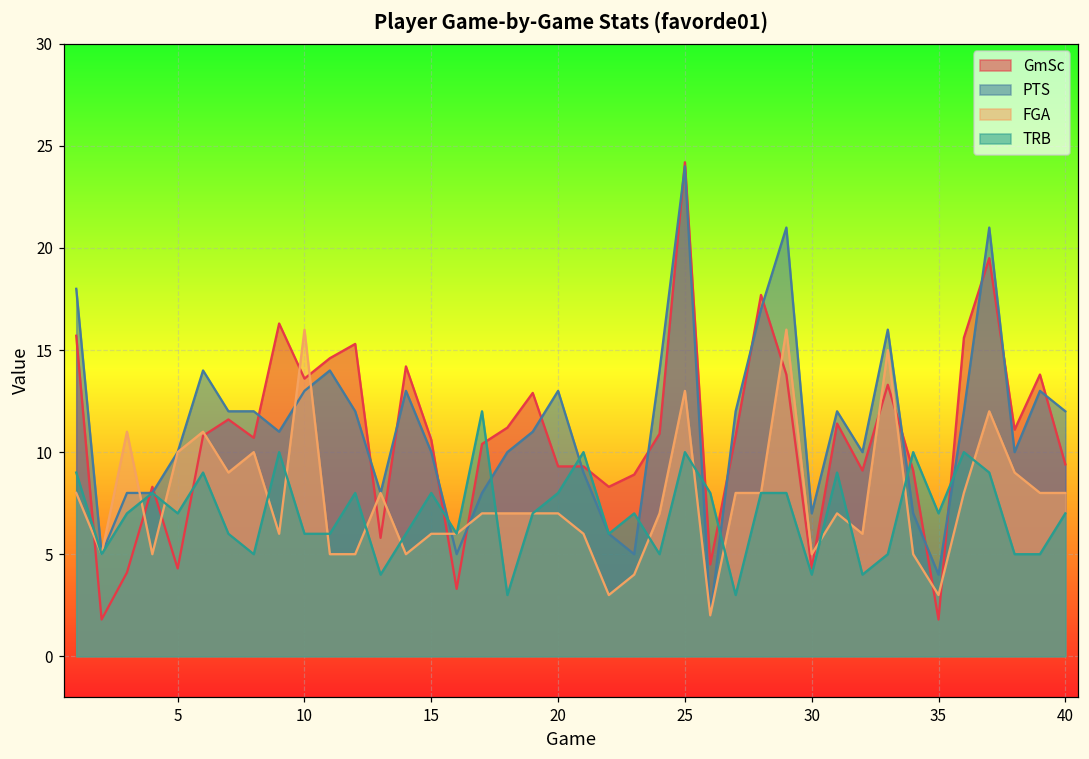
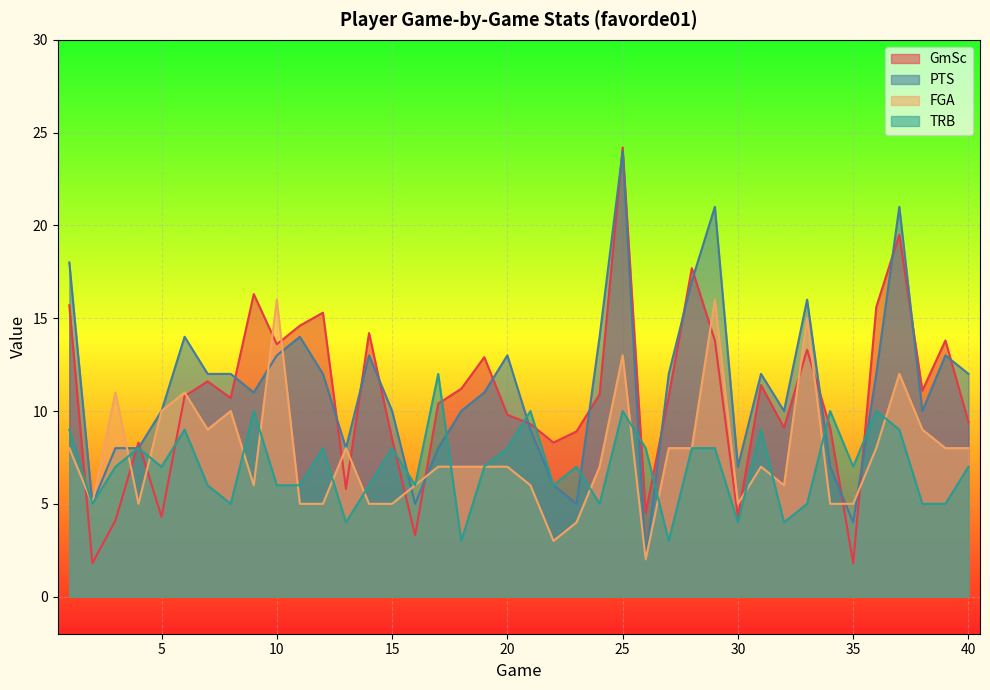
GmSc, 15: 10.6 -> 8.5
FGA, 15: 6 -> 5
GmSc, 20: 9.3 -> 9.8
FGA, 35: 3 -> 5
